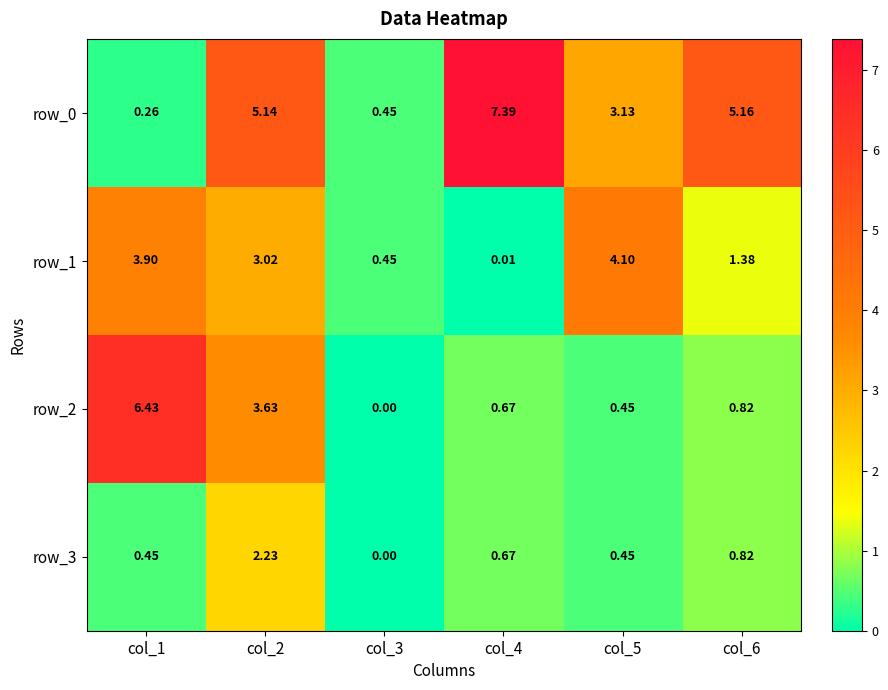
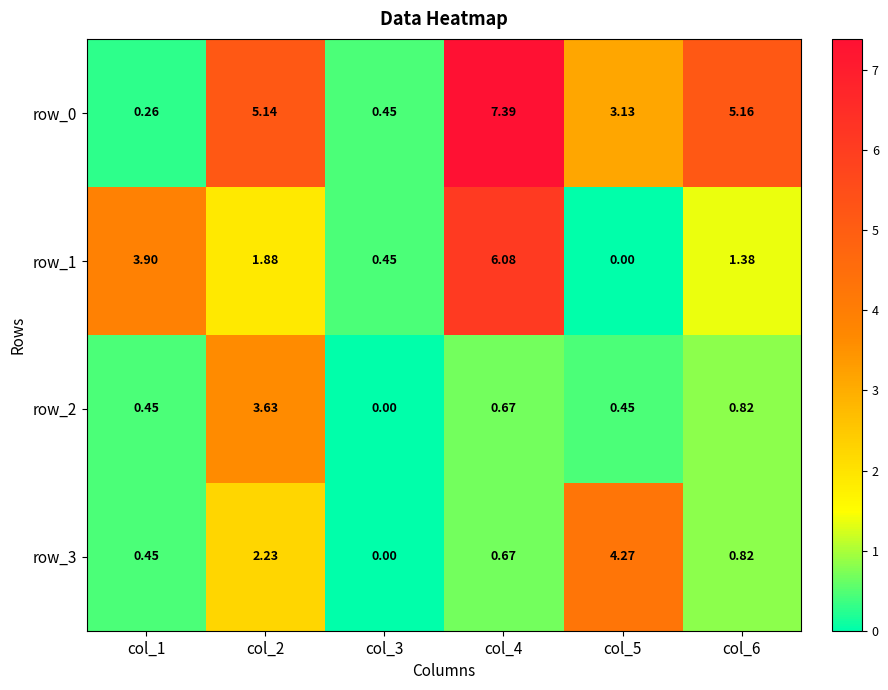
row_1, col_2: 3.02 -> 1.88
row_1, col_4: 0.01 -> 6.08
row_1, col_5: 4.10 -> 0.00
row_2, col_1: 6.43 -> 0.45
row_3, col_5: 0.45 -> 4.27
